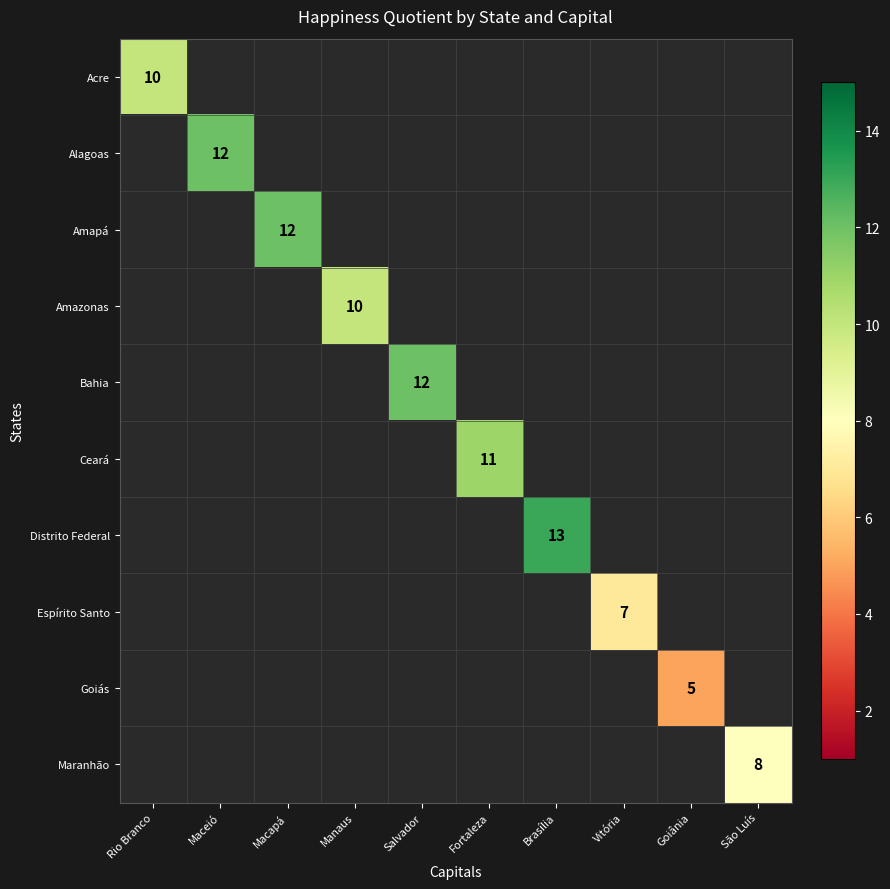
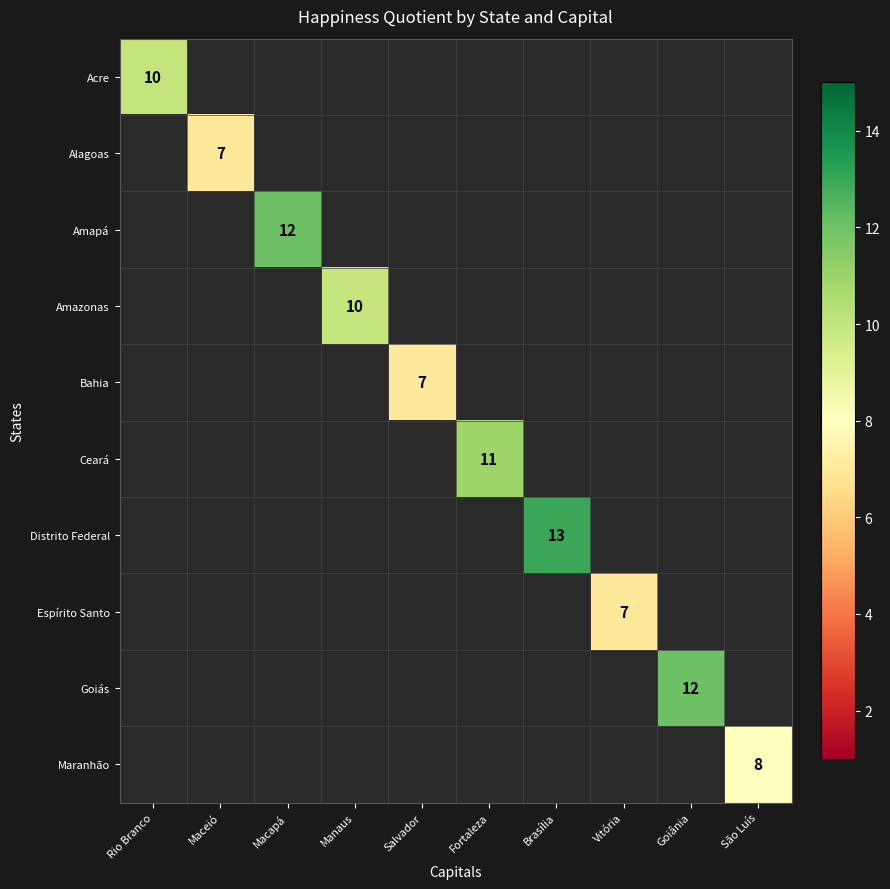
Alagoas, Maceió: 12 -> 7
Bahia, Salvador: 12 -> 7
Goiás, Goiânia: 5 -> 12
